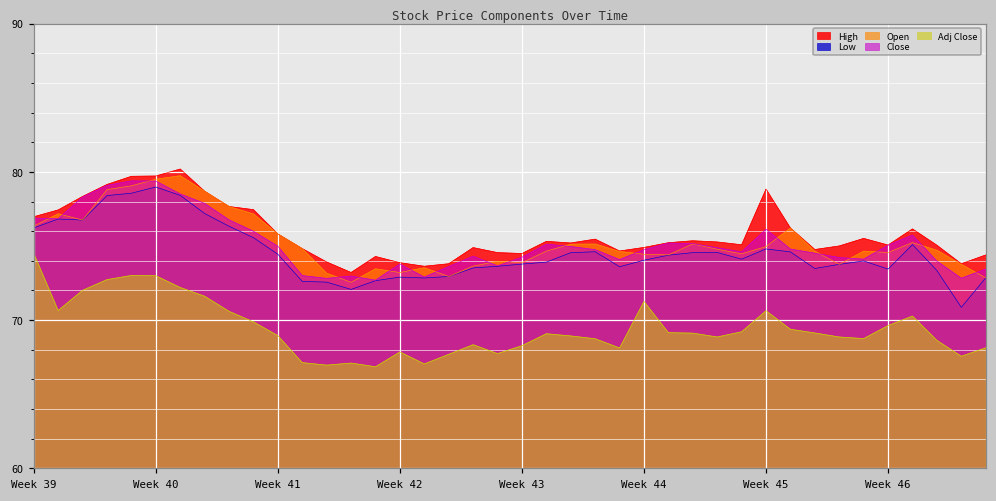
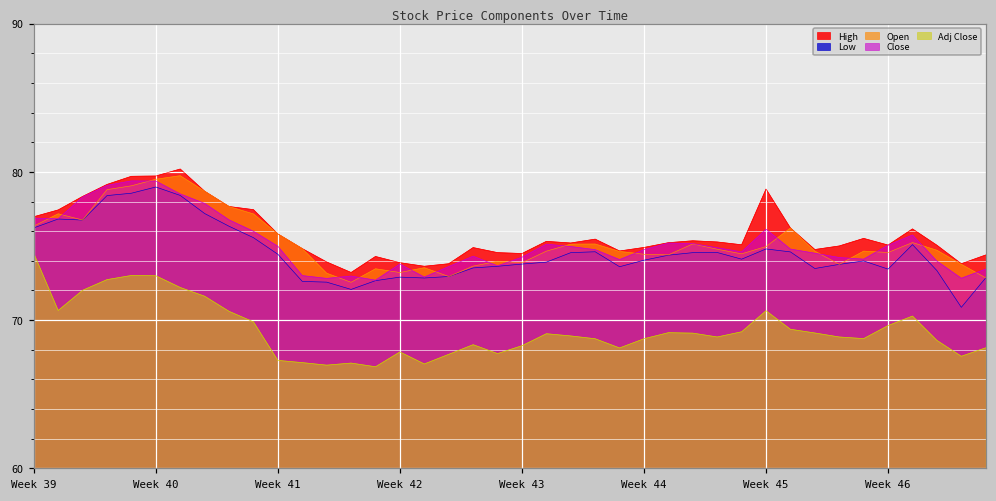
Adj Close, Week 41: 69.0 -> 67.3
Adj Close, Week 44: 71.3 -> 68.7
